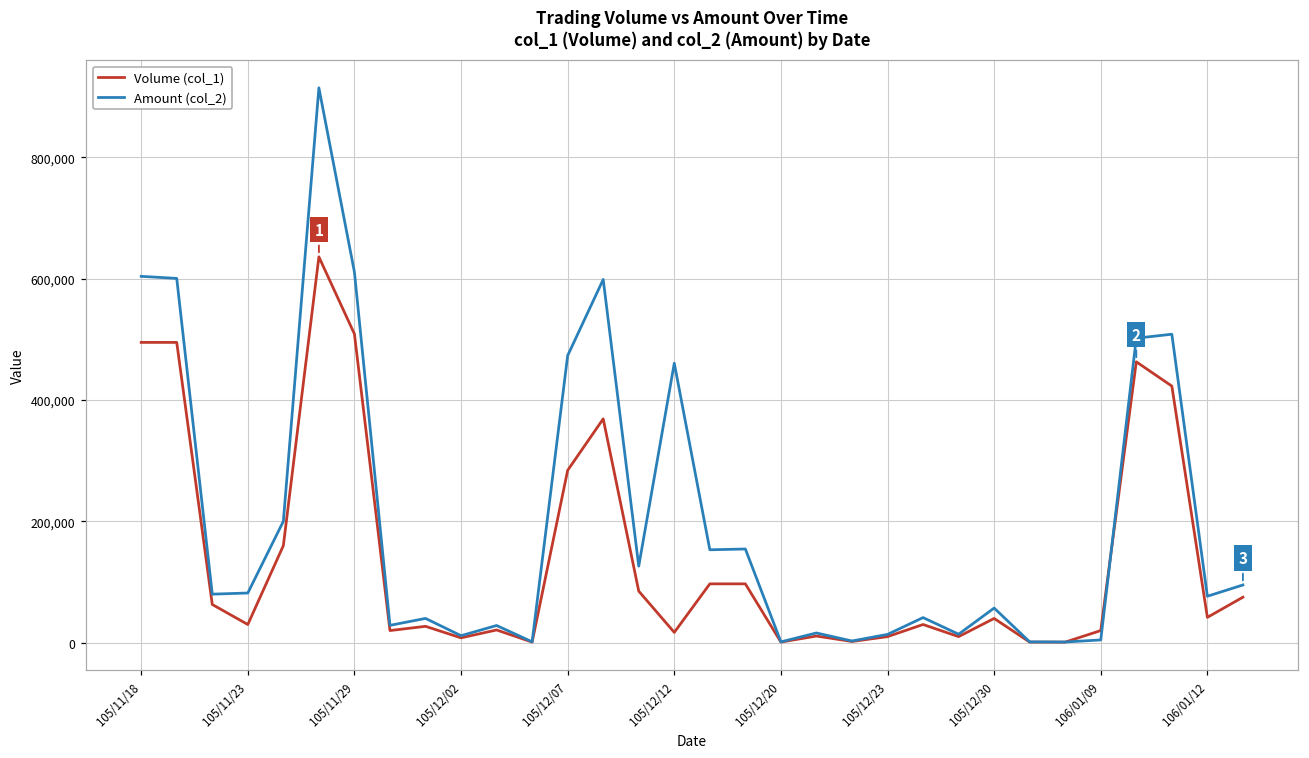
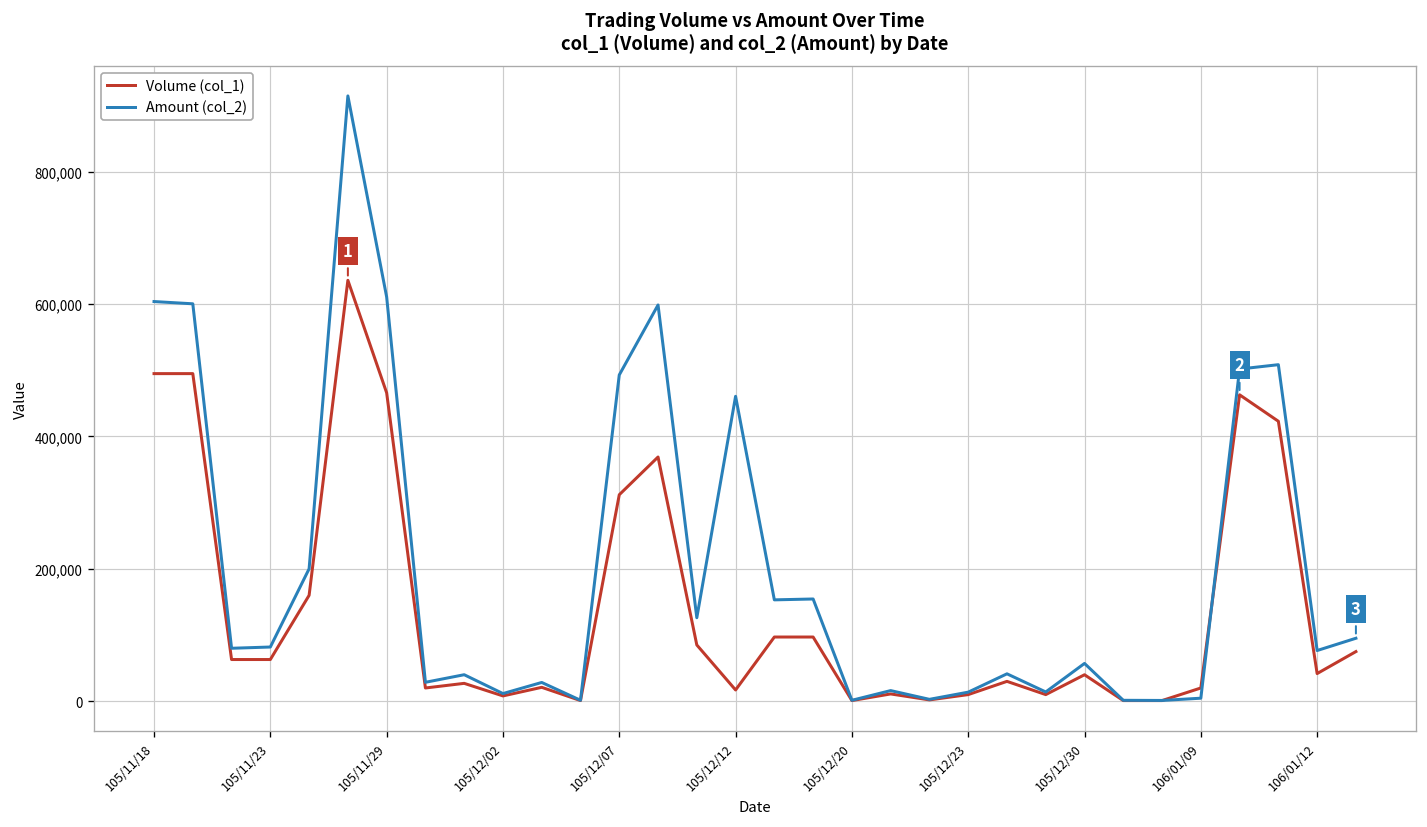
Volume (col_1), 105/11/23: 30,000 -> 60,000
Volume (col_1), 105/11/29: 510,000 -> 470,000
Volume (col_1), 105/12/07: 280,000 -> 310,000
Amount (col_2), 105/12/07: 470,000 -> 490,000
